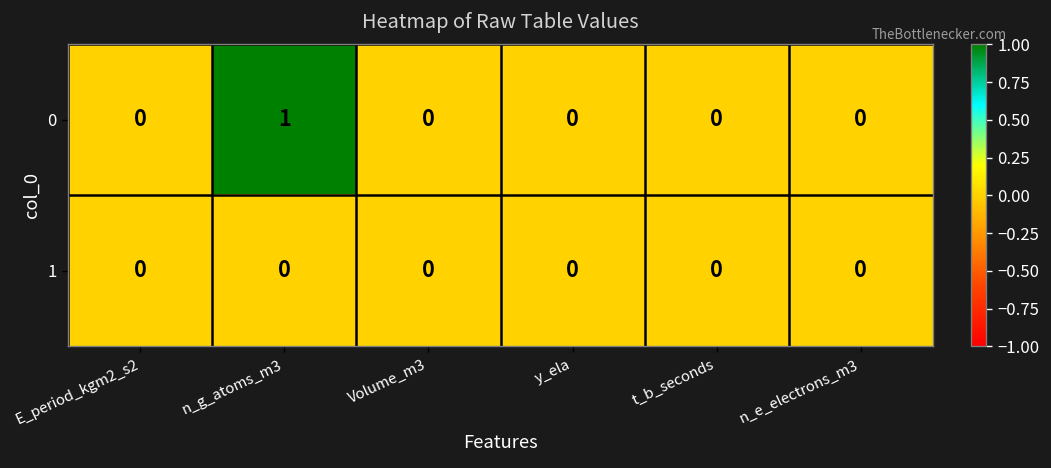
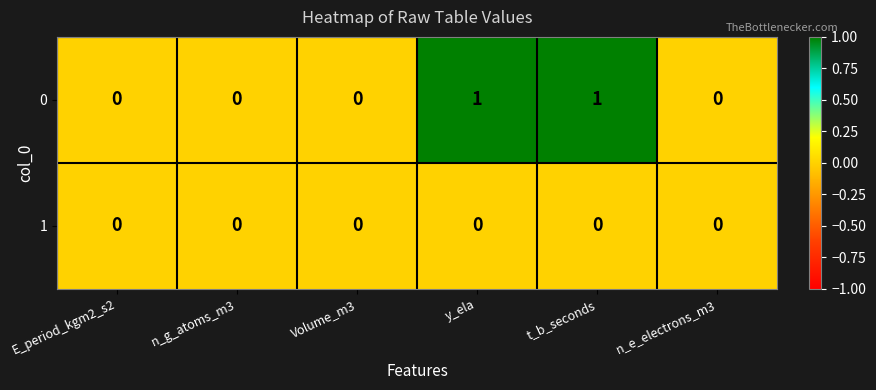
0, n_g_atoms_m3: 1 -> 0
0, y_ela: 0 -> 1
0, t_b_seconds: 0 -> 1
